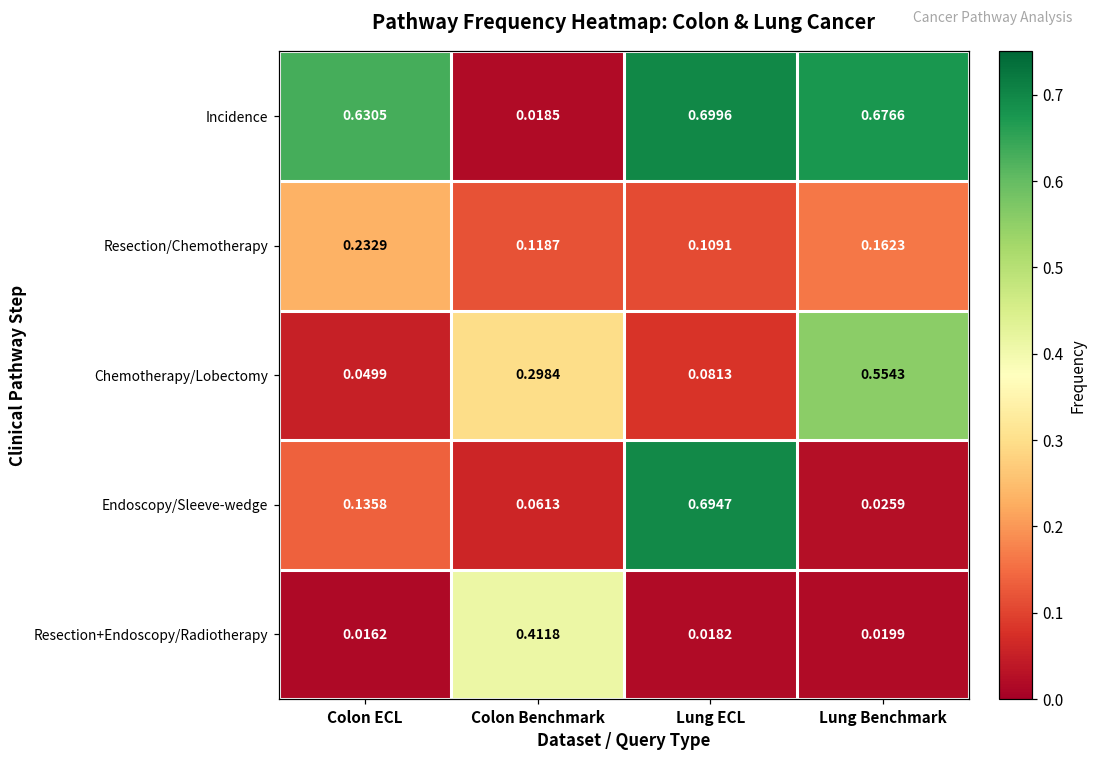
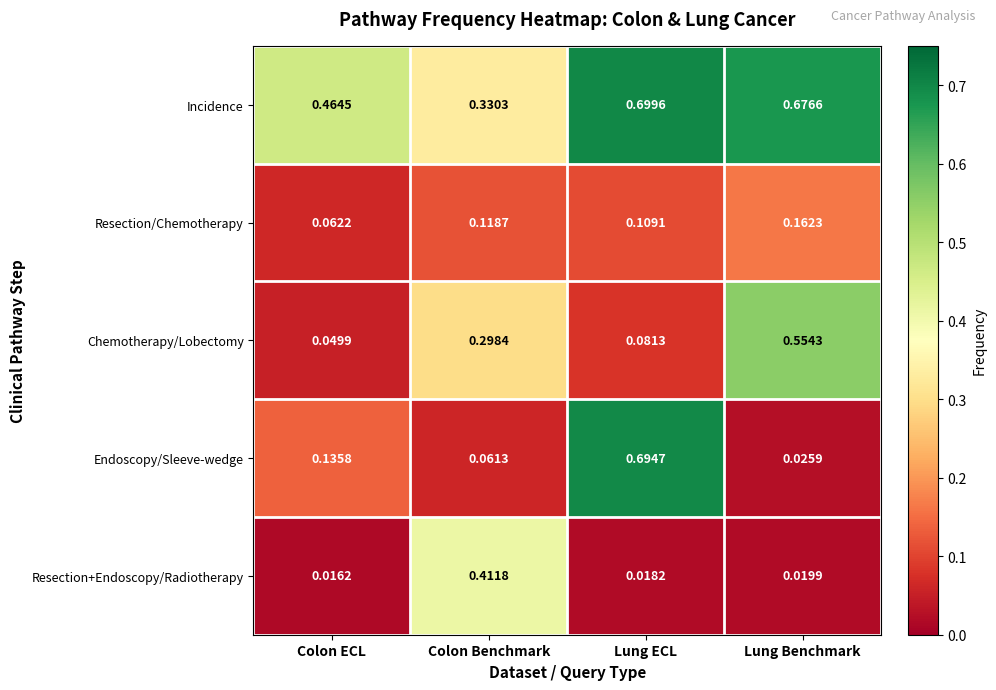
Incidence, Colon ECL: 0.6305 -> 0.4645
Incidence, Colon Benchmark: 0.0185 -> 0.3303
Resection/Chemotherapy, Colon ECL: 0.2329 -> 0.0622
